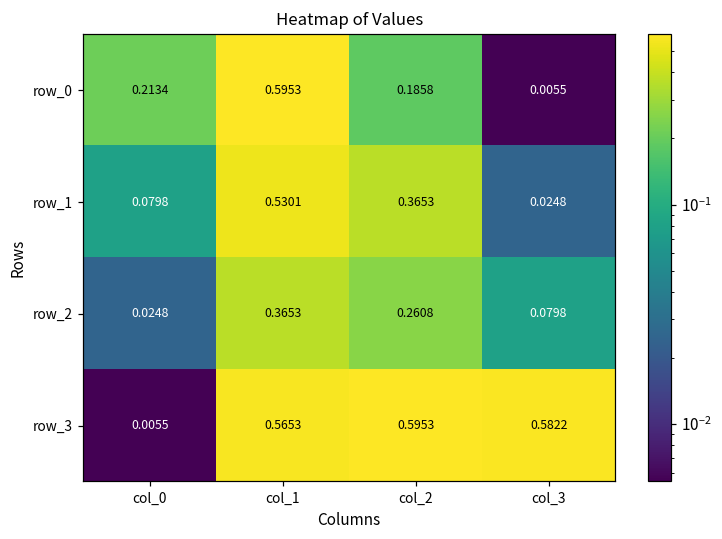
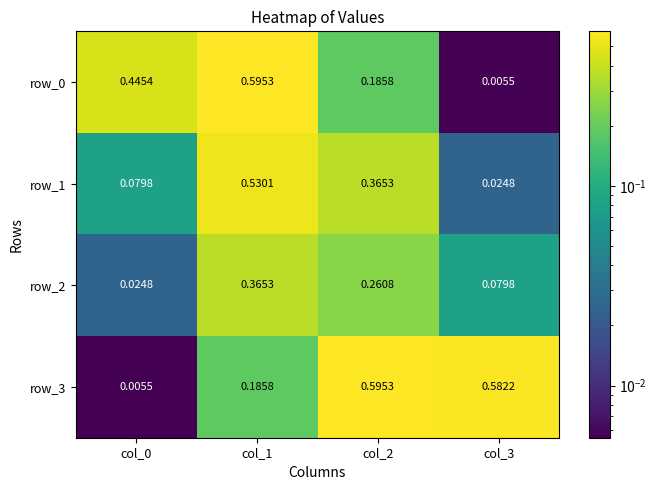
row_0, col_0: 0.2134 -> 0.4454
row_3, col_1: 0.5653 -> 0.1858
